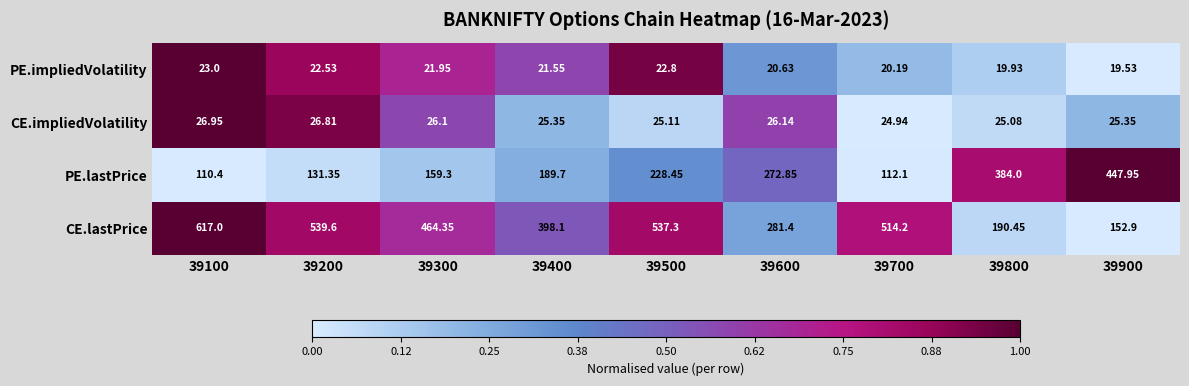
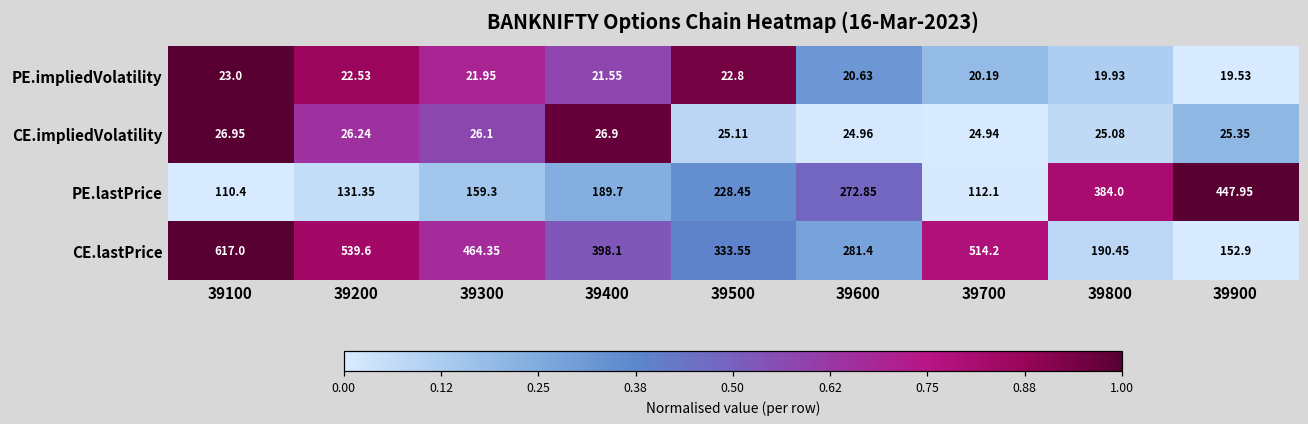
CE.impliedVolatility, 39200: 26.81 -> 26.24
CE.impliedVolatility, 39400: 25.35 -> 26.9
CE.impliedVolatility, 39600: 26.14 -> 24.96
CE.lastPrice, 39500: 537.3 -> 333.55
